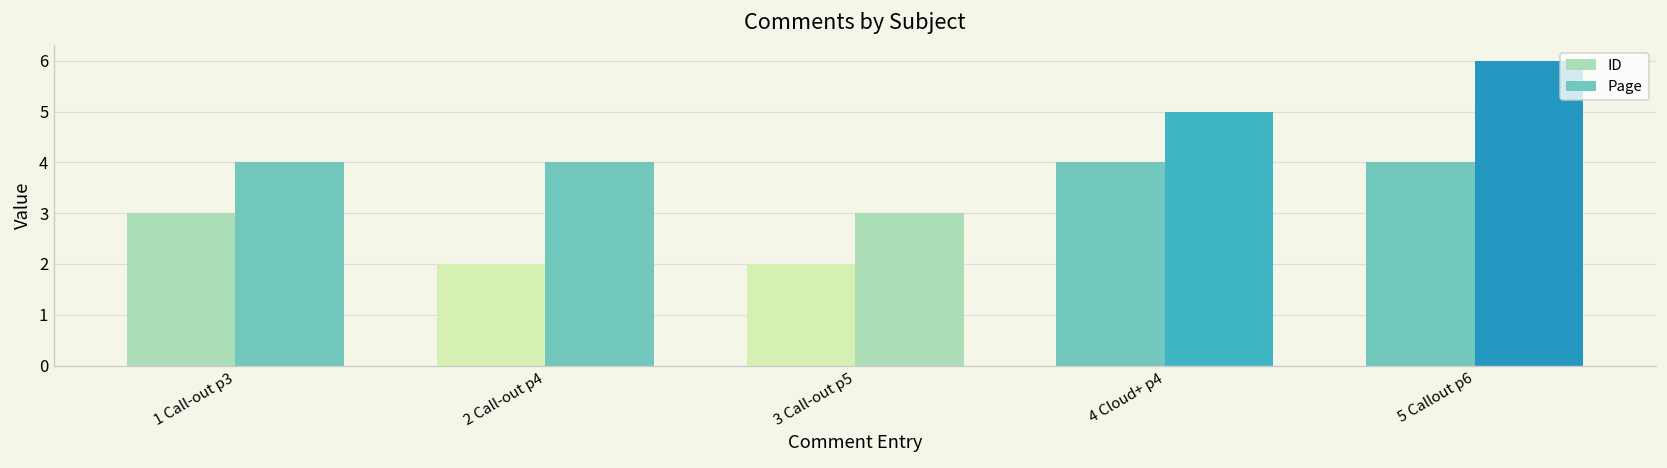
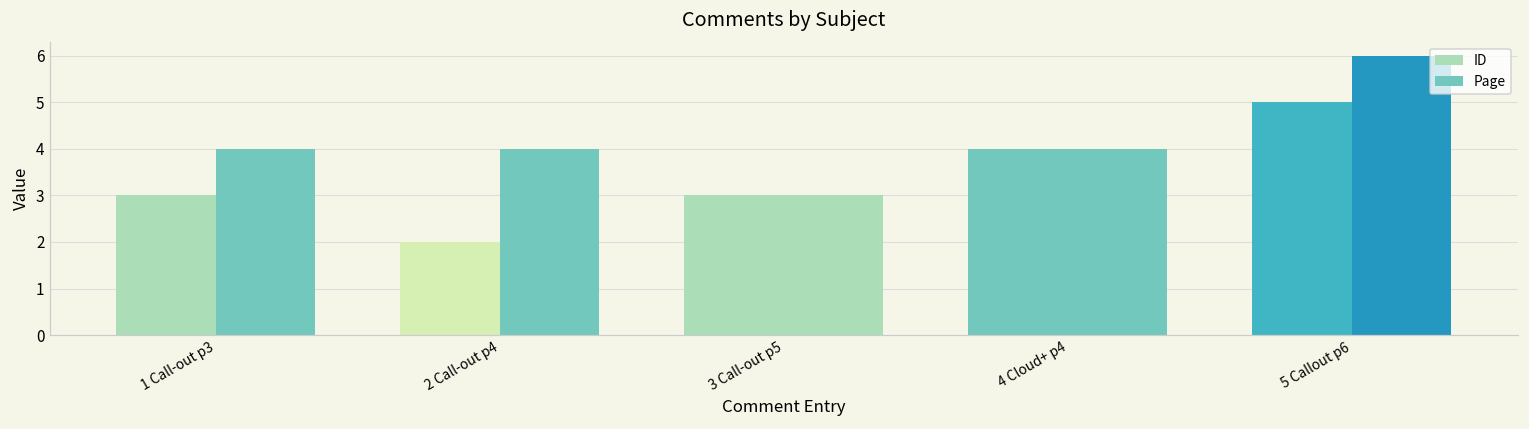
ID, 3 Call-out p5: 2 -> 3
Page, 4 Cloud+ p4: 5 -> 4
ID, 5 Callout p6: 4 -> 5
